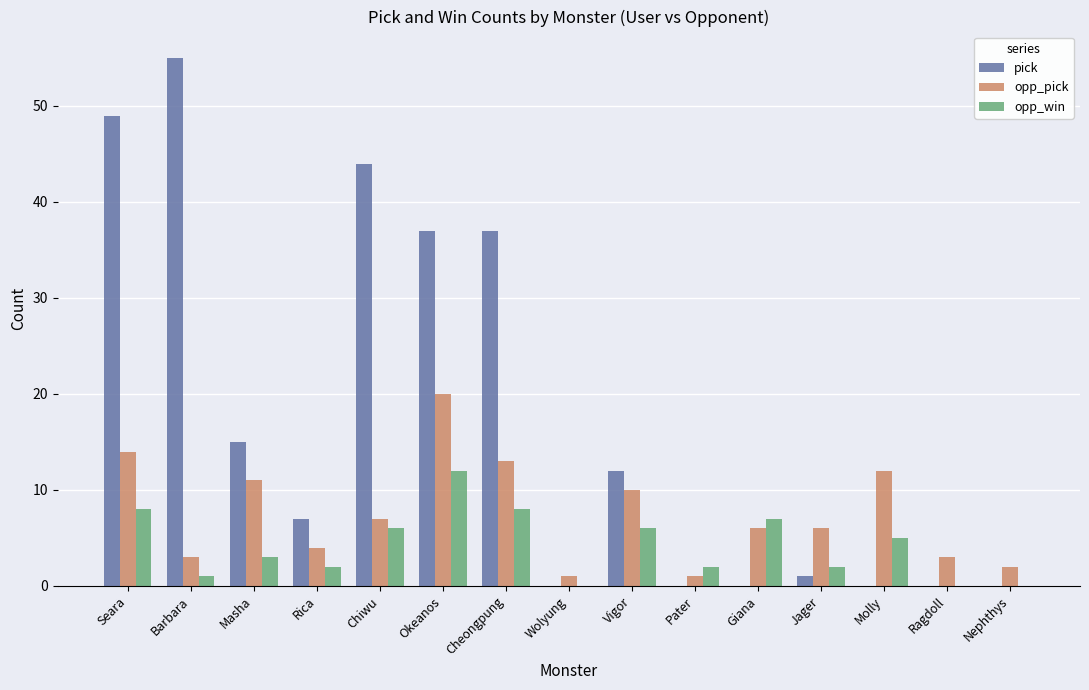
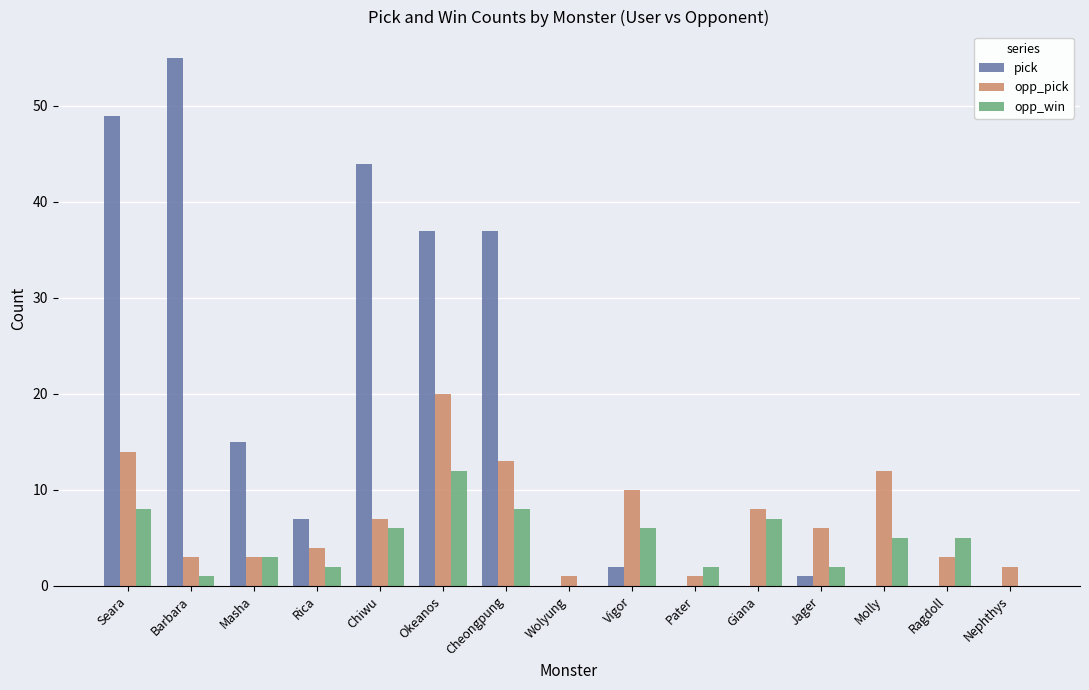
opp_pick, Masha: 11 -> 3
pick, Vigor: 12 -> 2
opp_pick, Giana: 6 -> 8
opp_win, Ragdoll: 0 -> 5
